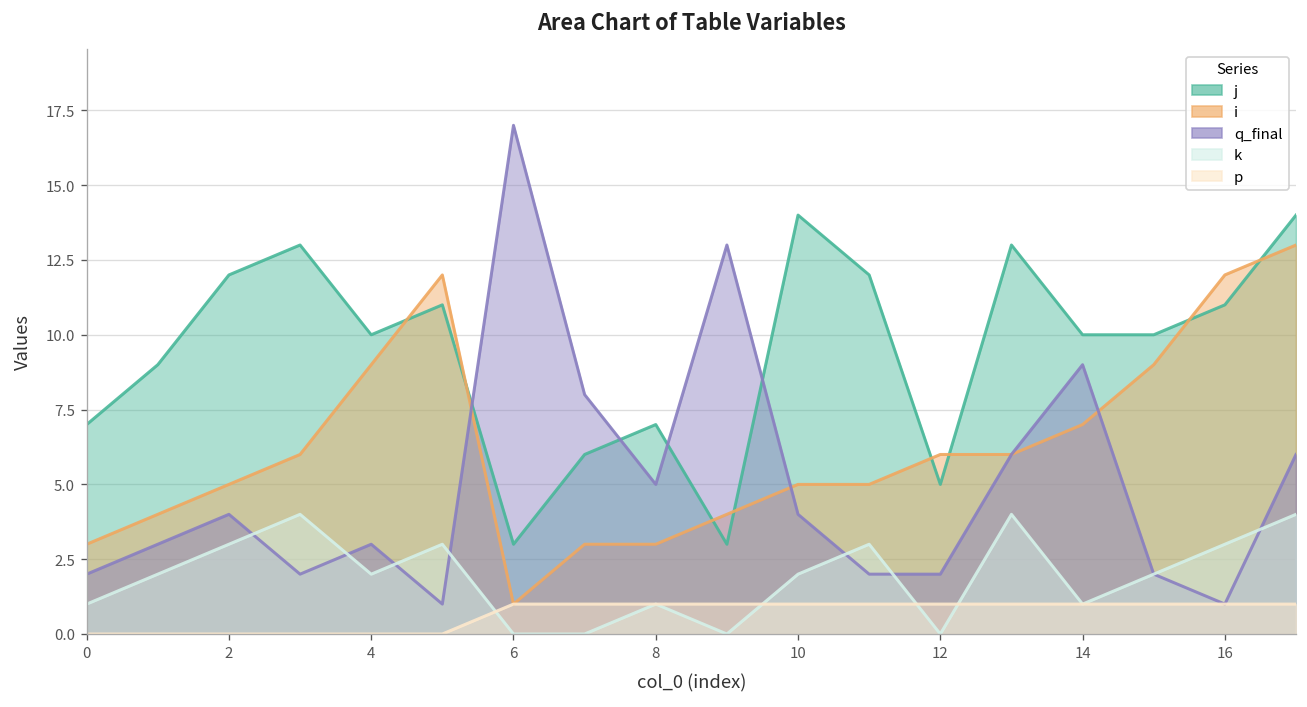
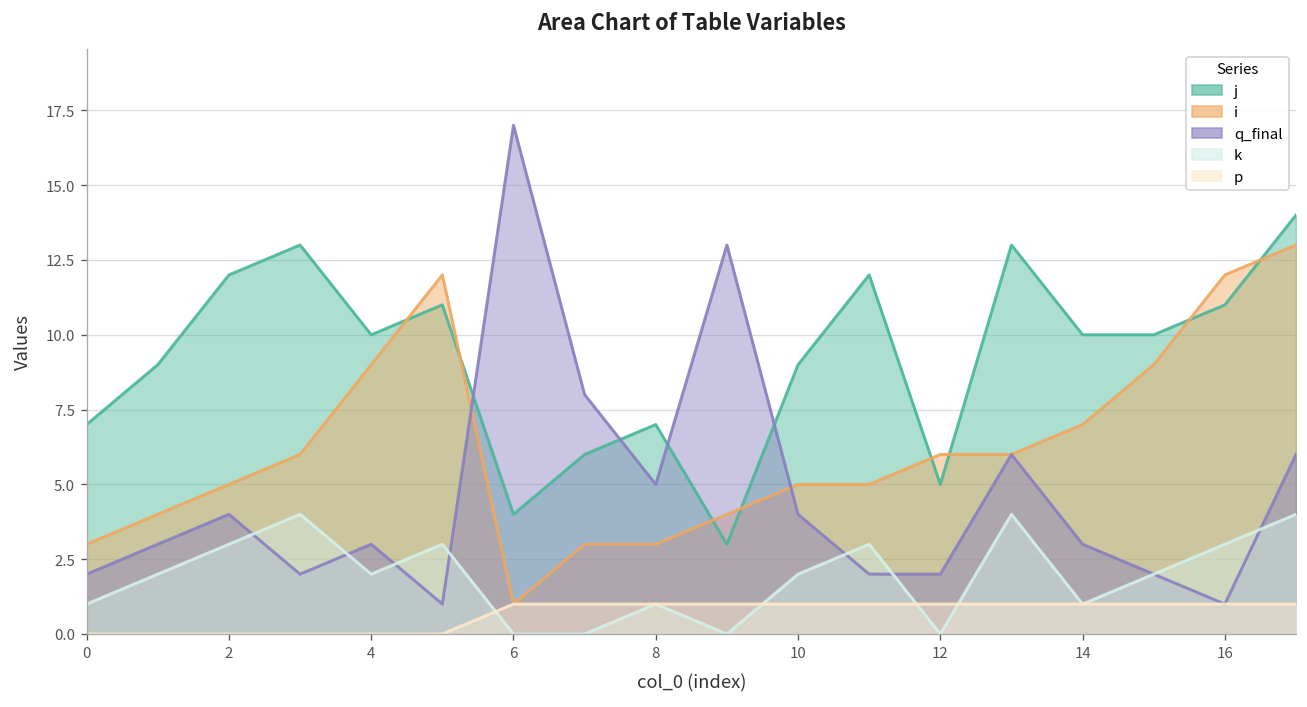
j, 6: 3 -> 4
j, 10: 14 -> 9
q_final, 14: 9 -> 3
